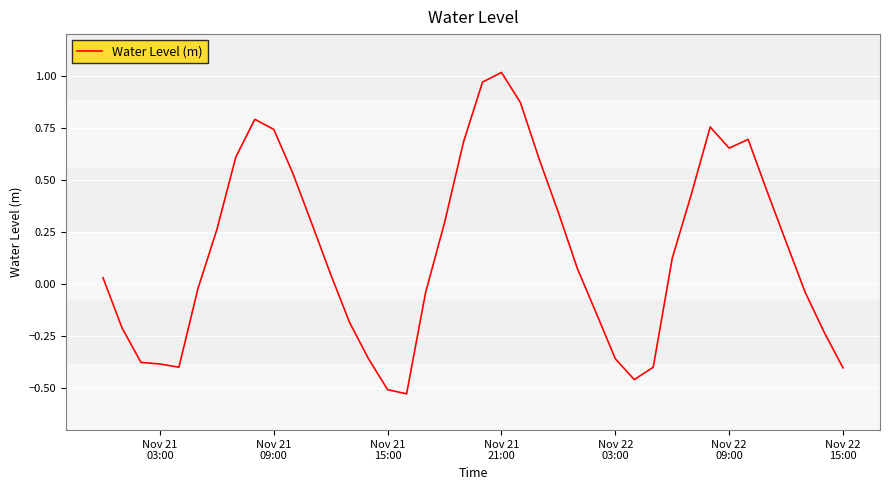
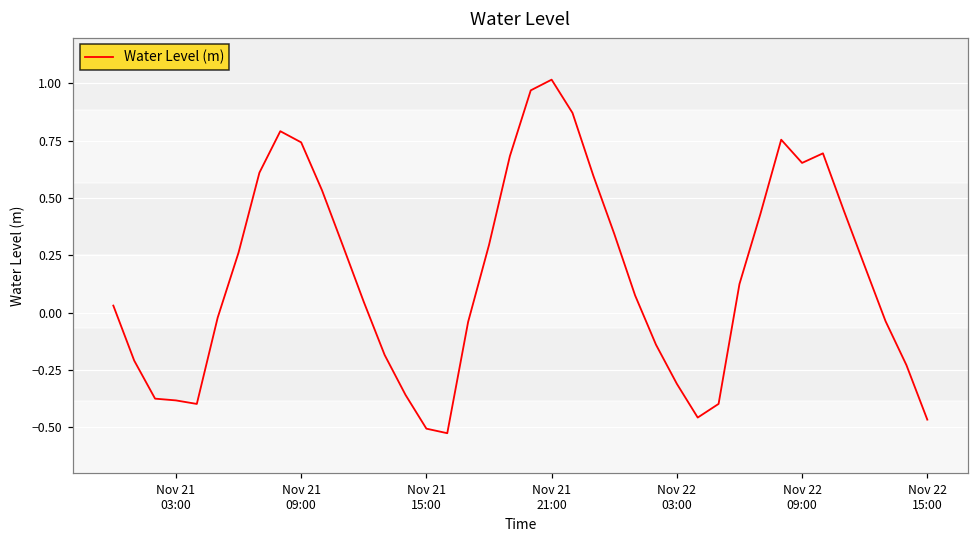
Nov 22 03:00: -0.36 -> -0.31
Nov 22 15:00: -0.40 -> -0.47
